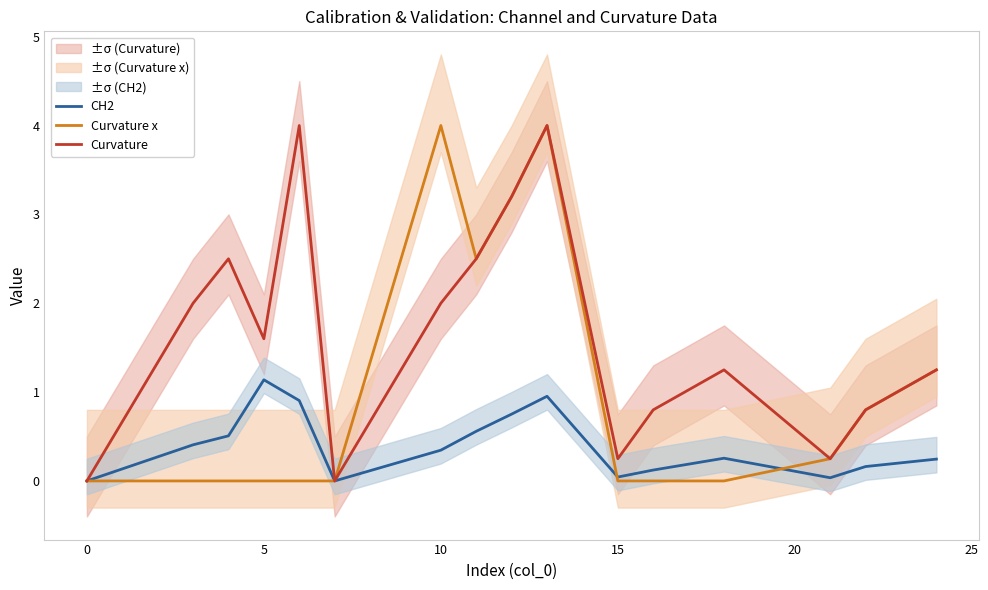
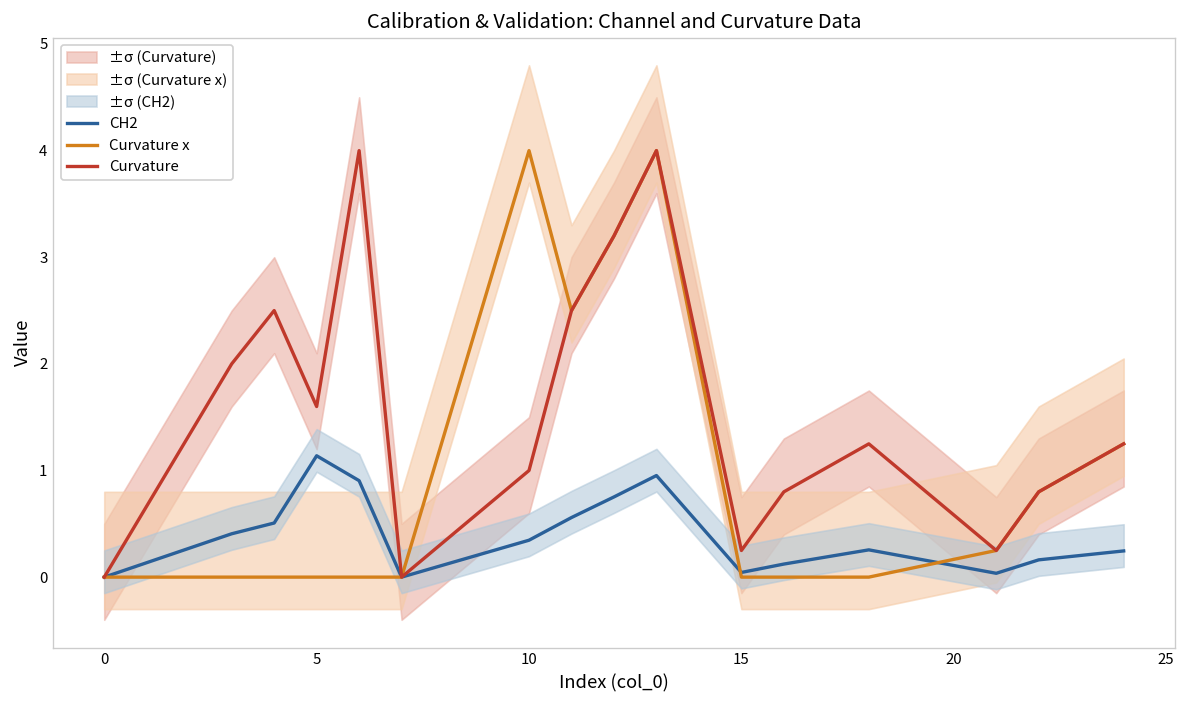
Curvature, 10: 2 -> 1
